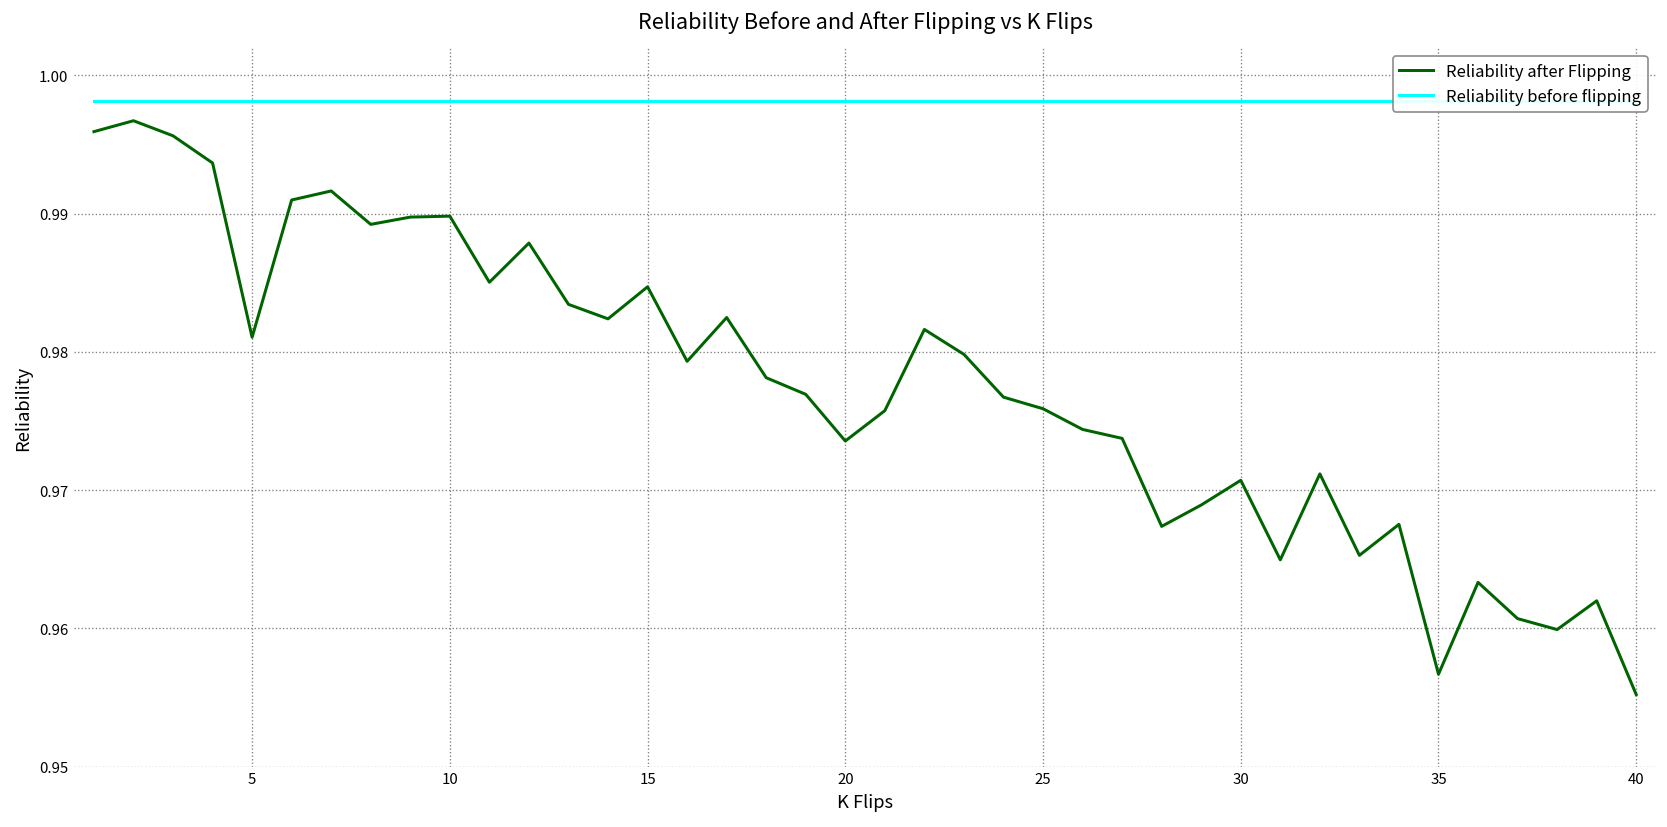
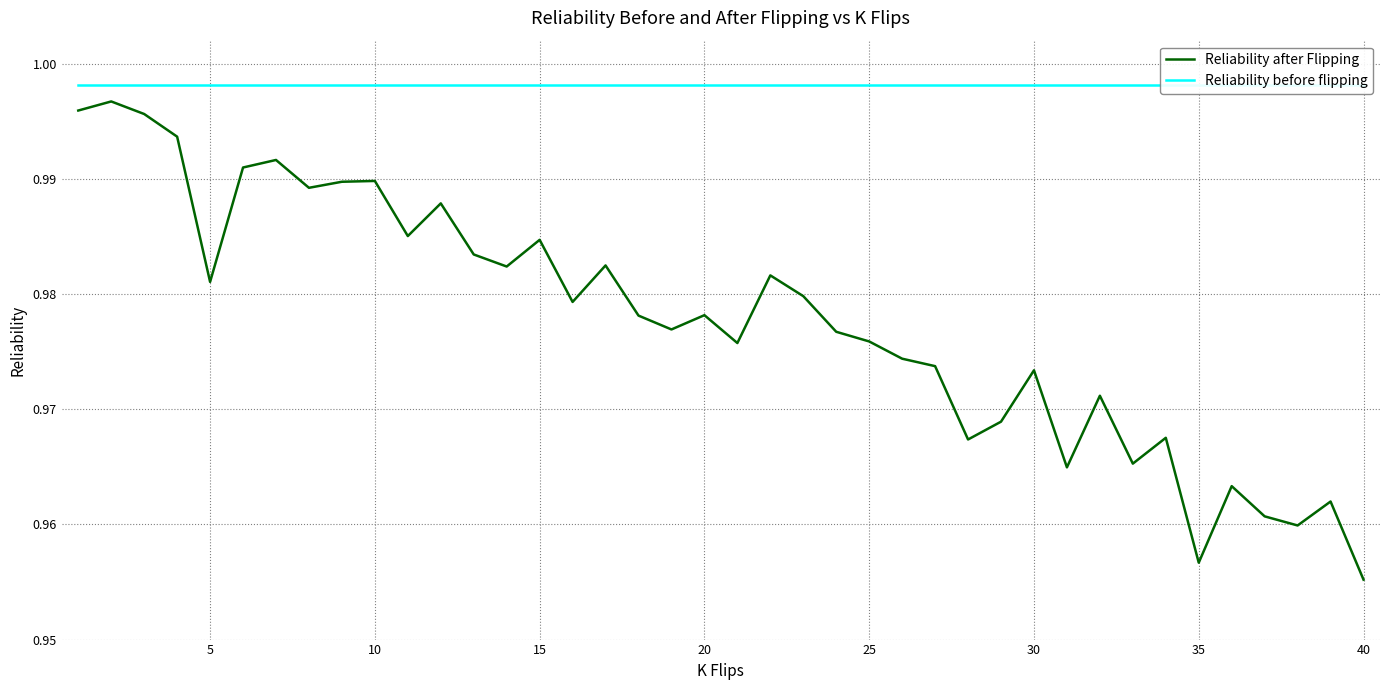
Reliability after Flipping, 20: 0.9736 -> 0.9782
Reliability after Flipping, 30: 0.9707 -> 0.9734
